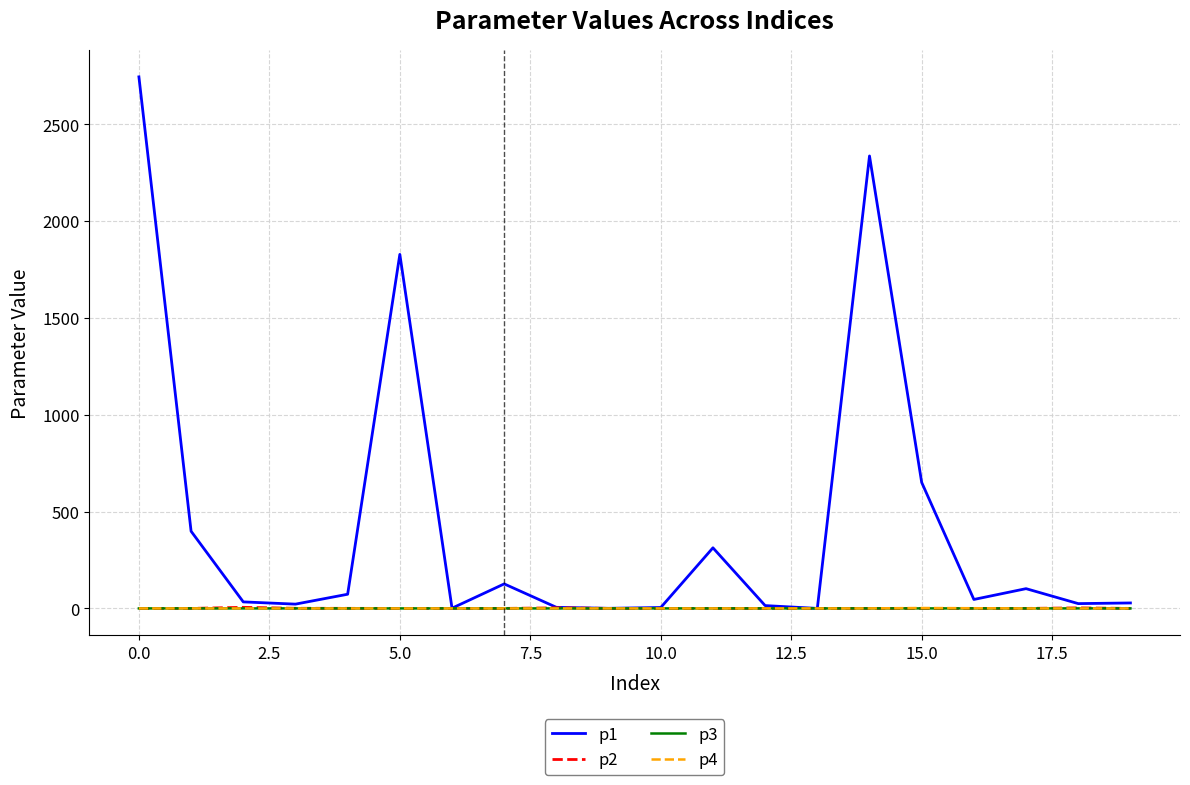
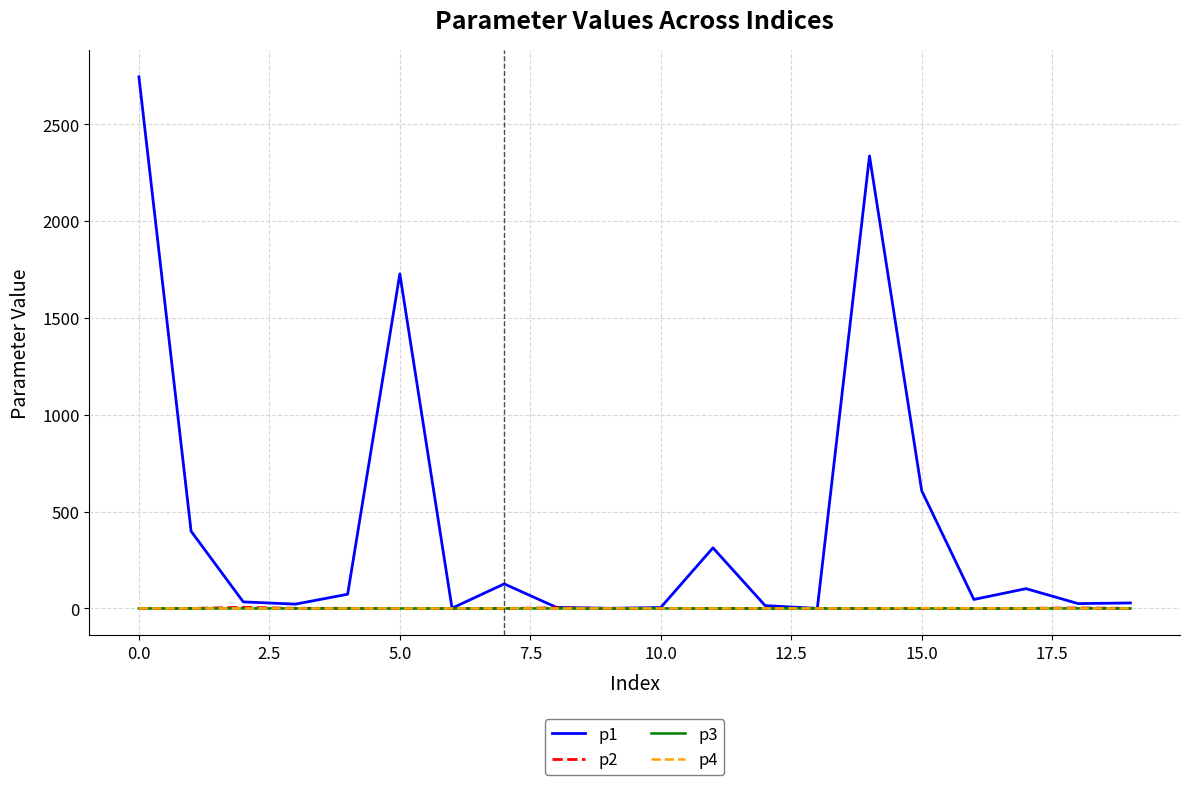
p1, 5.0: 1830 -> 1730
p1, 15.0: 650 -> 610
